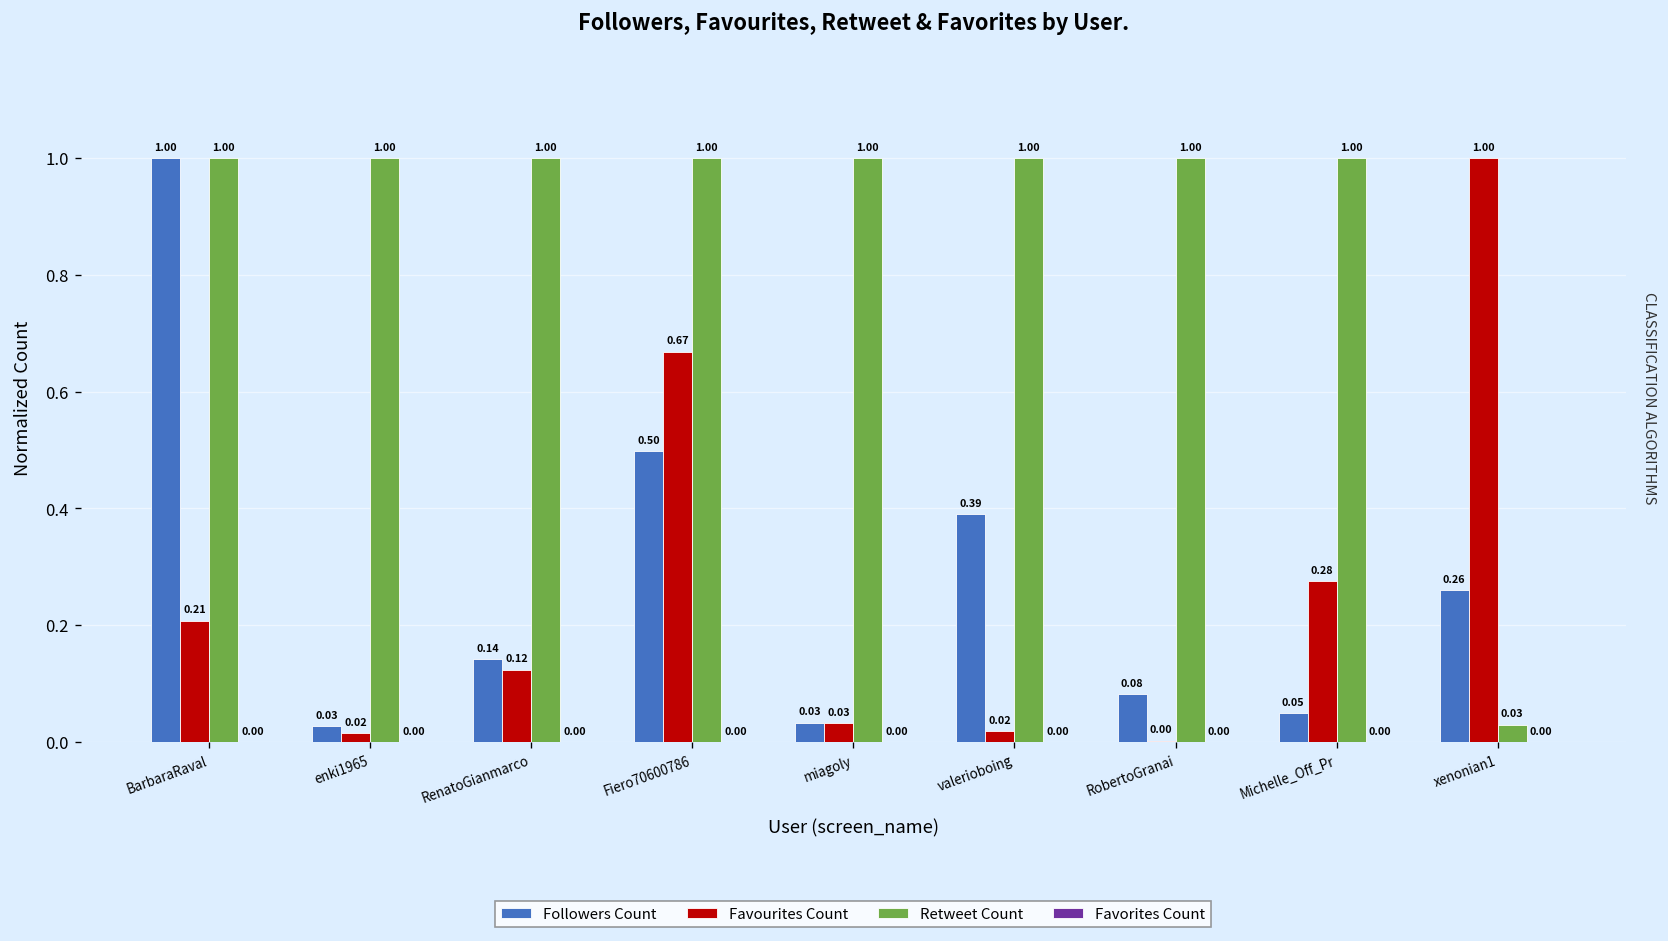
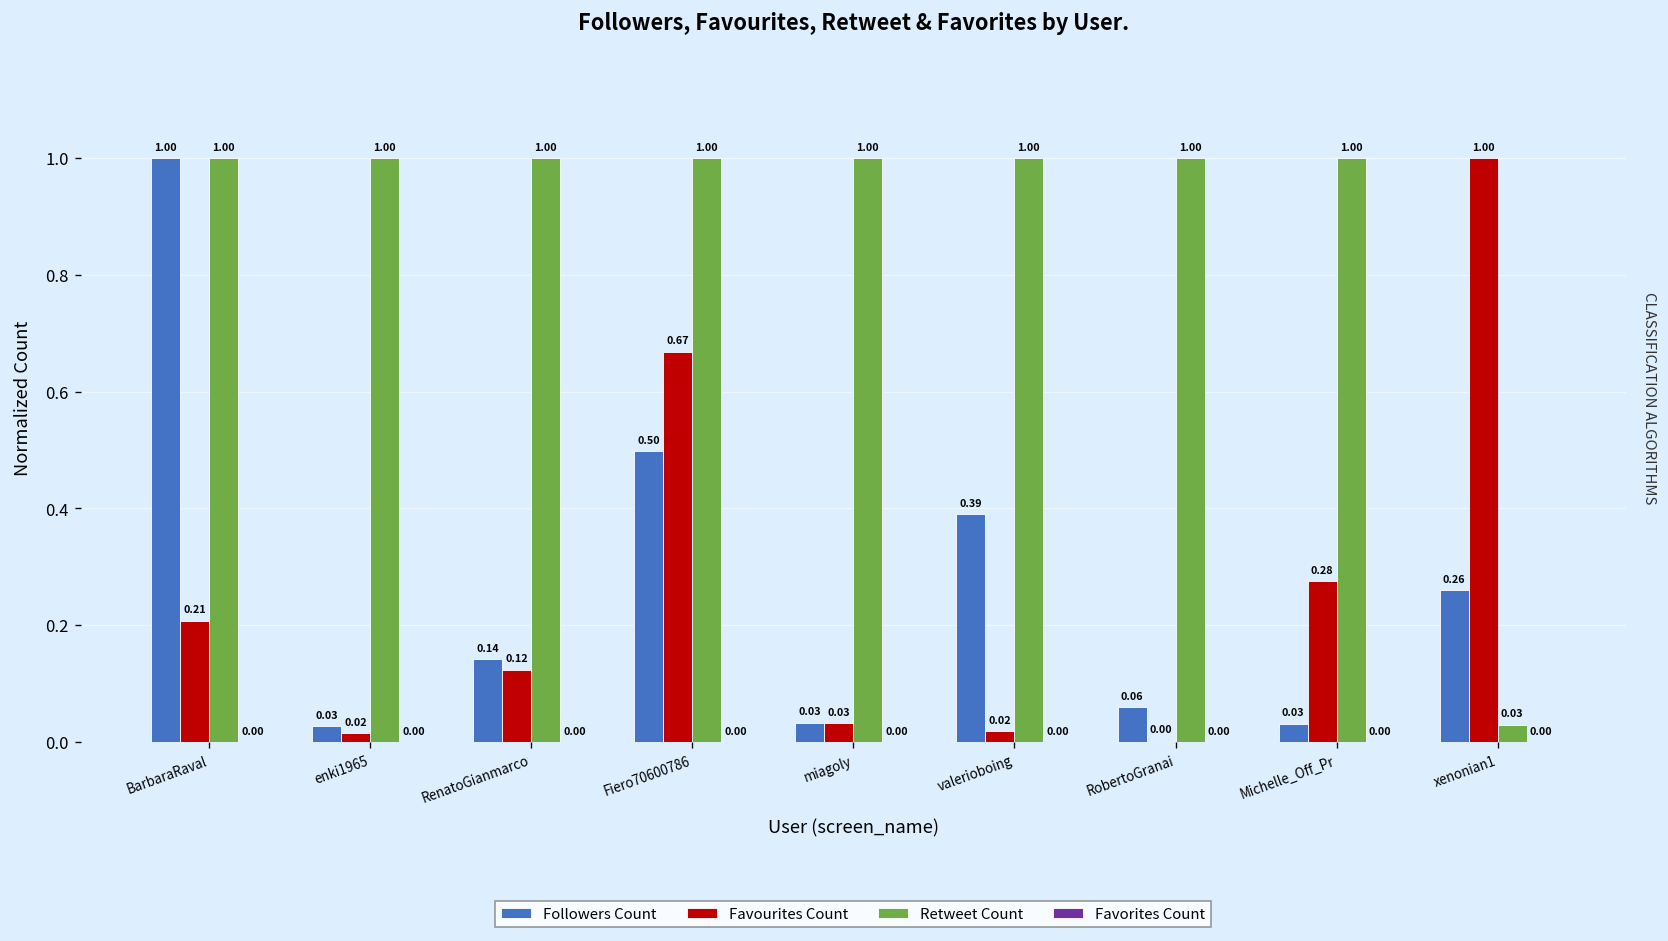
Followers Count, RobertoGranai: 0.08 -> 0.06
Followers Count, Michelle_Off_Pr: 0.05 -> 0.03
